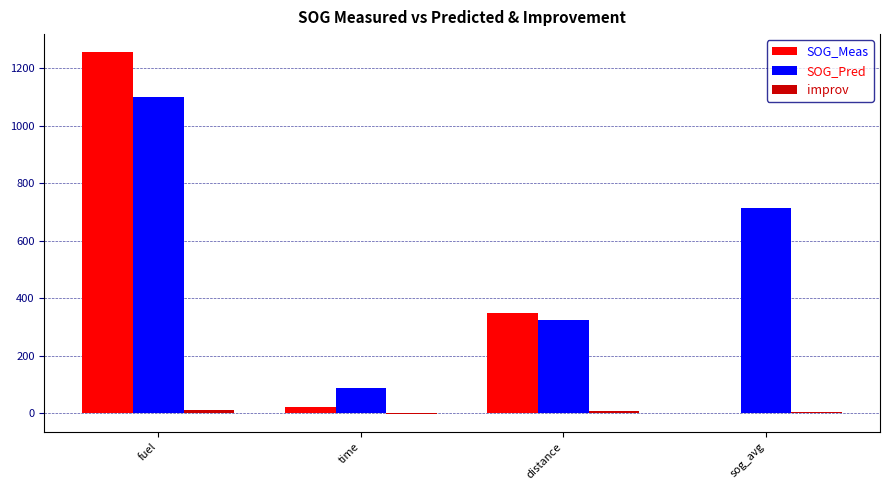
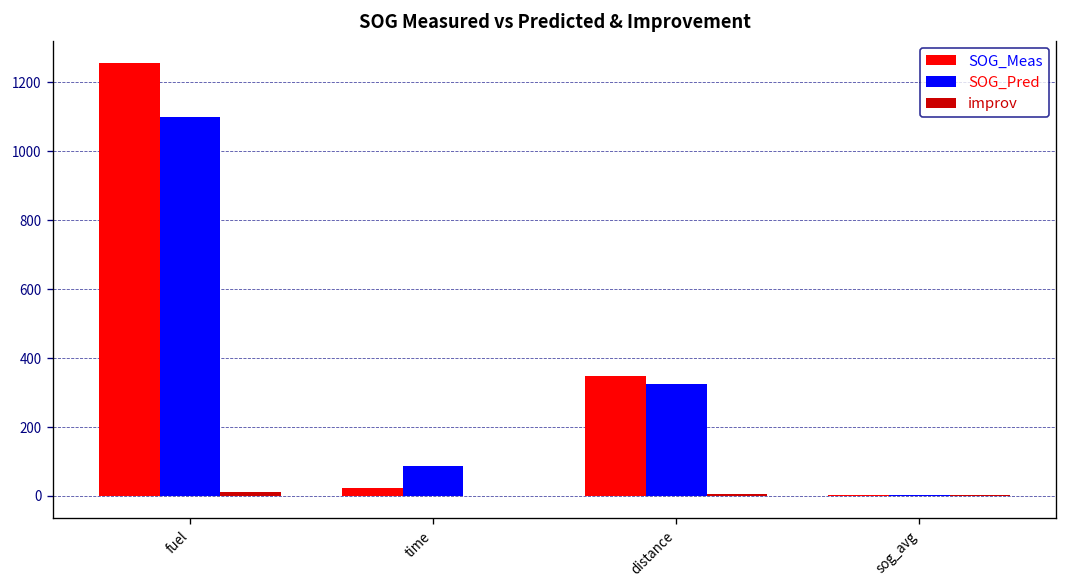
SOG_Pred, sog_avg: 710 -> 0
